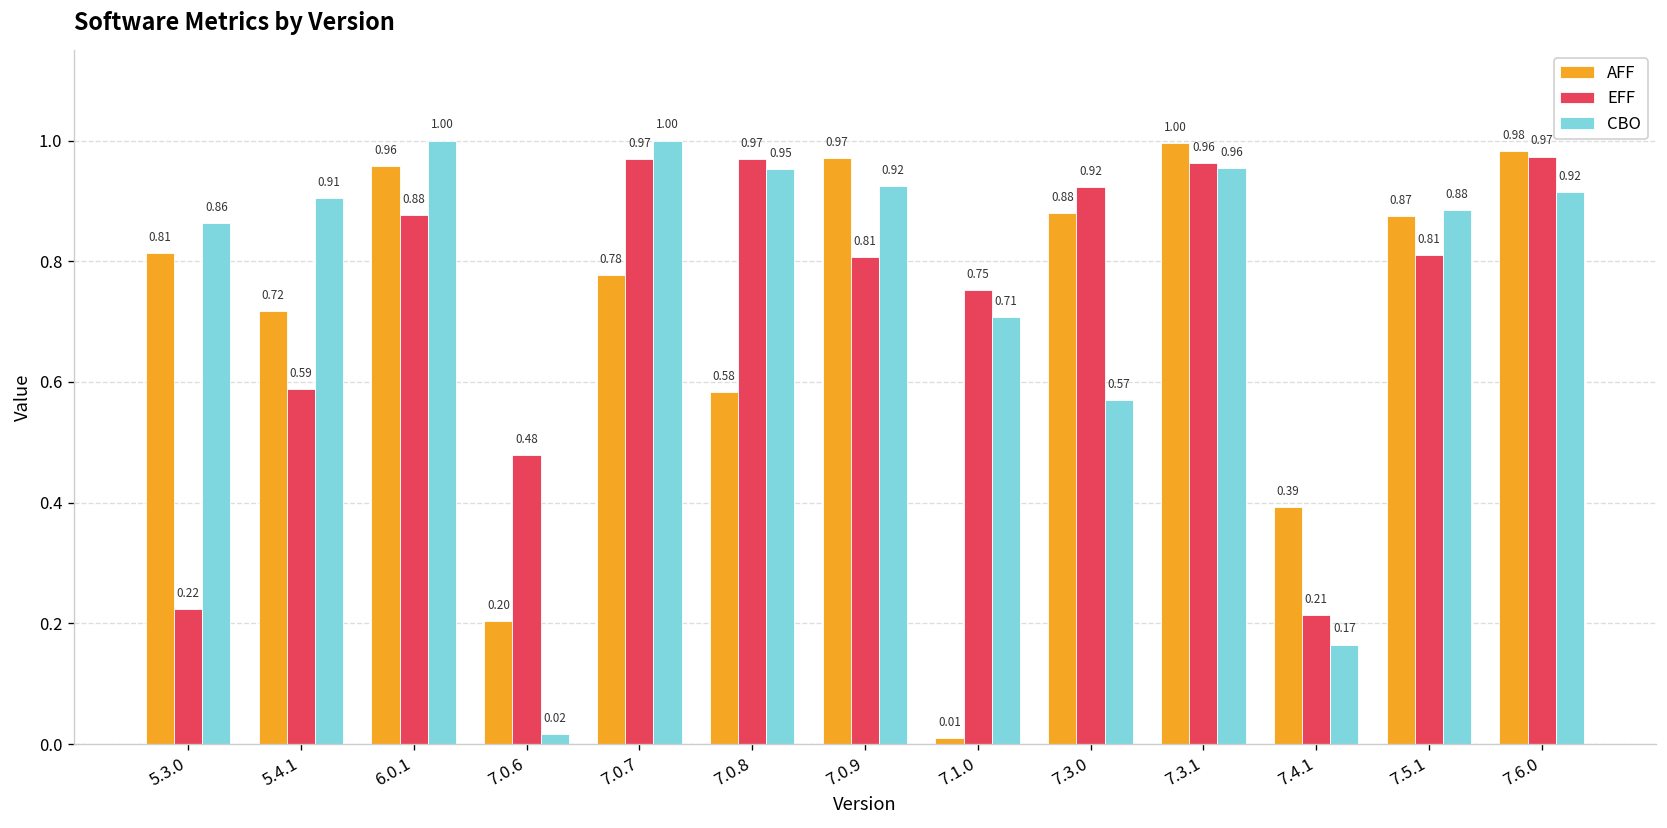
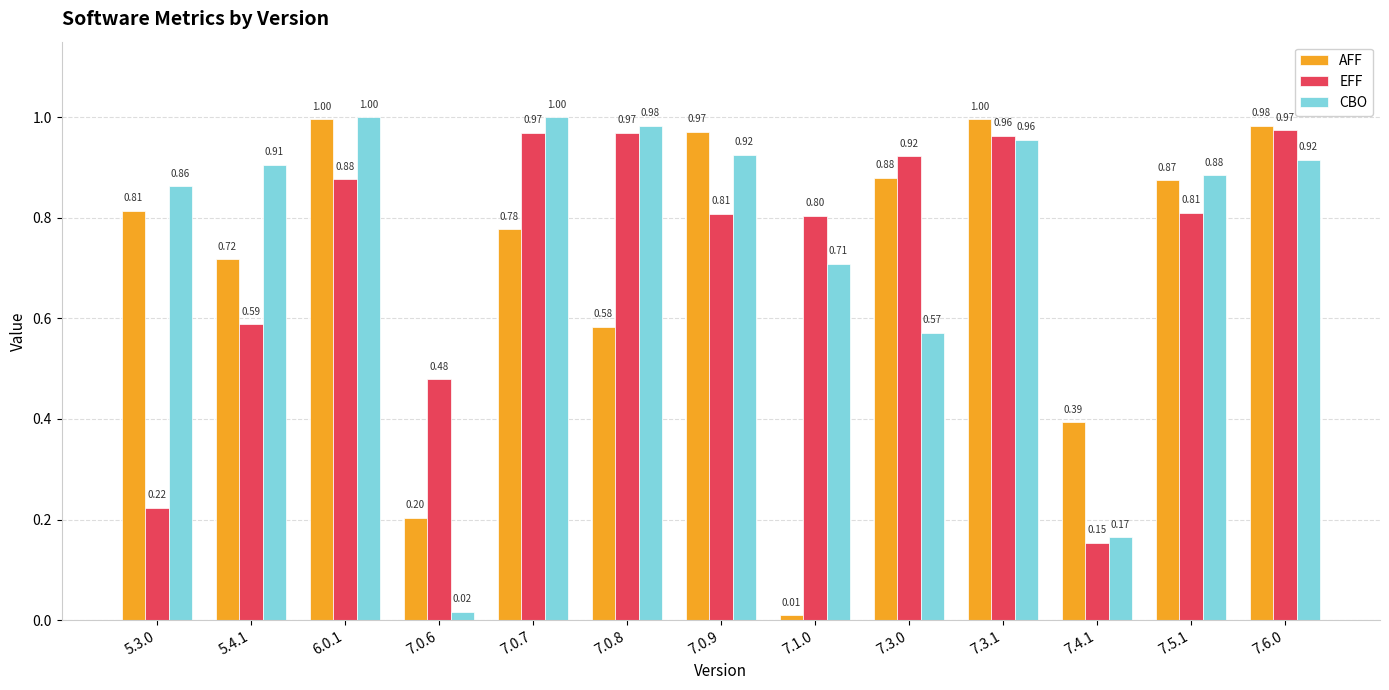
AFF, 6.0.1: 0.96 -> 1.00
CBO, 7.0.8: 0.95 -> 0.98
EFF, 7.1.0: 0.75 -> 0.80
EFF, 7.4.1: 0.21 -> 0.15
